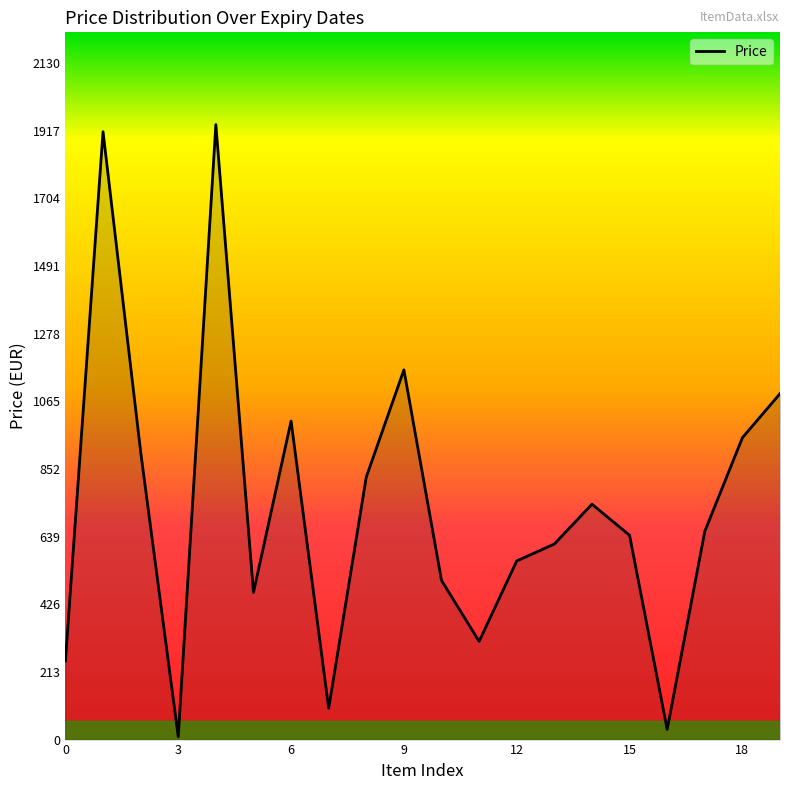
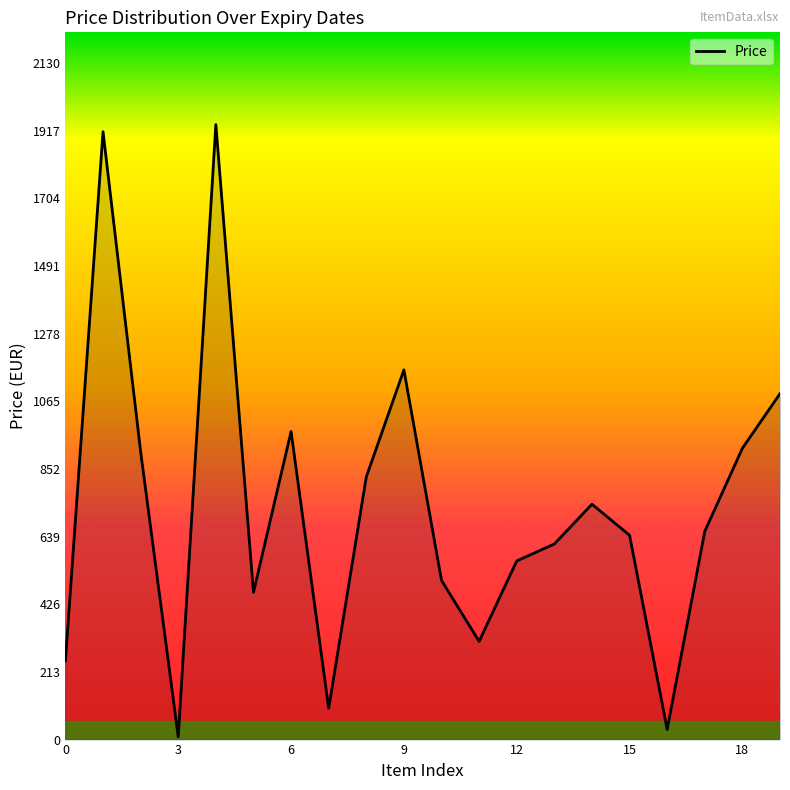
6: 1000 -> 970
18: 950 -> 920
